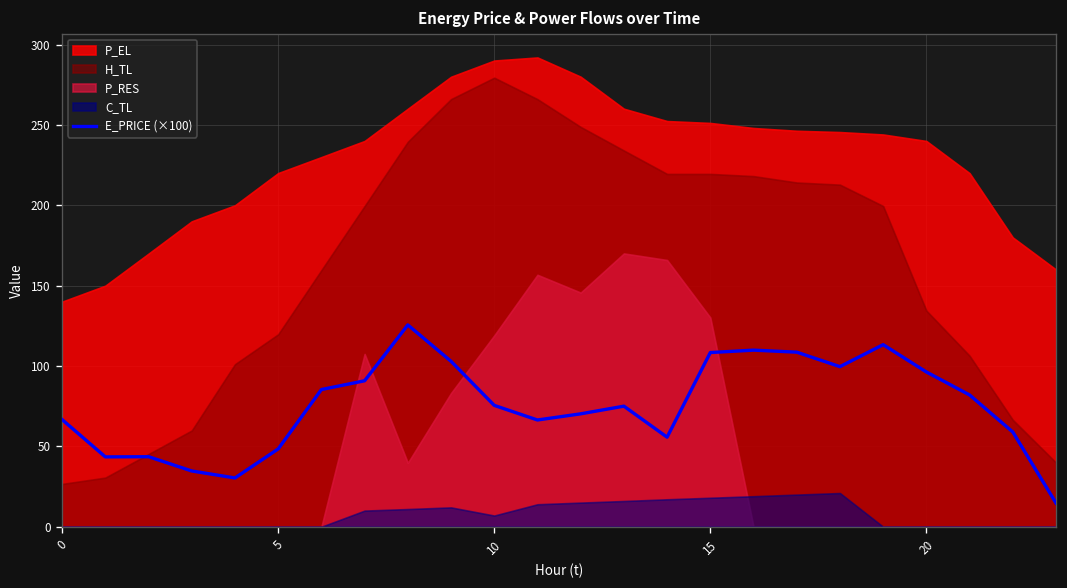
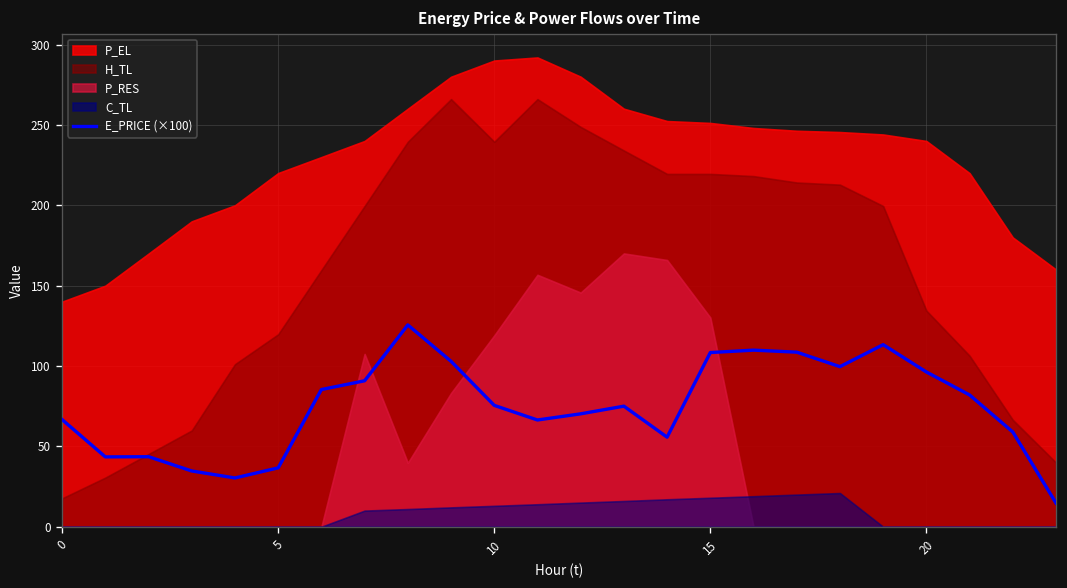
H_TL, 0: 27 -> 18
E_PRICE (×100), 5: 48 -> 37
H_TL, 10: 279 -> 240
C_TL, 10: 7 -> 13
